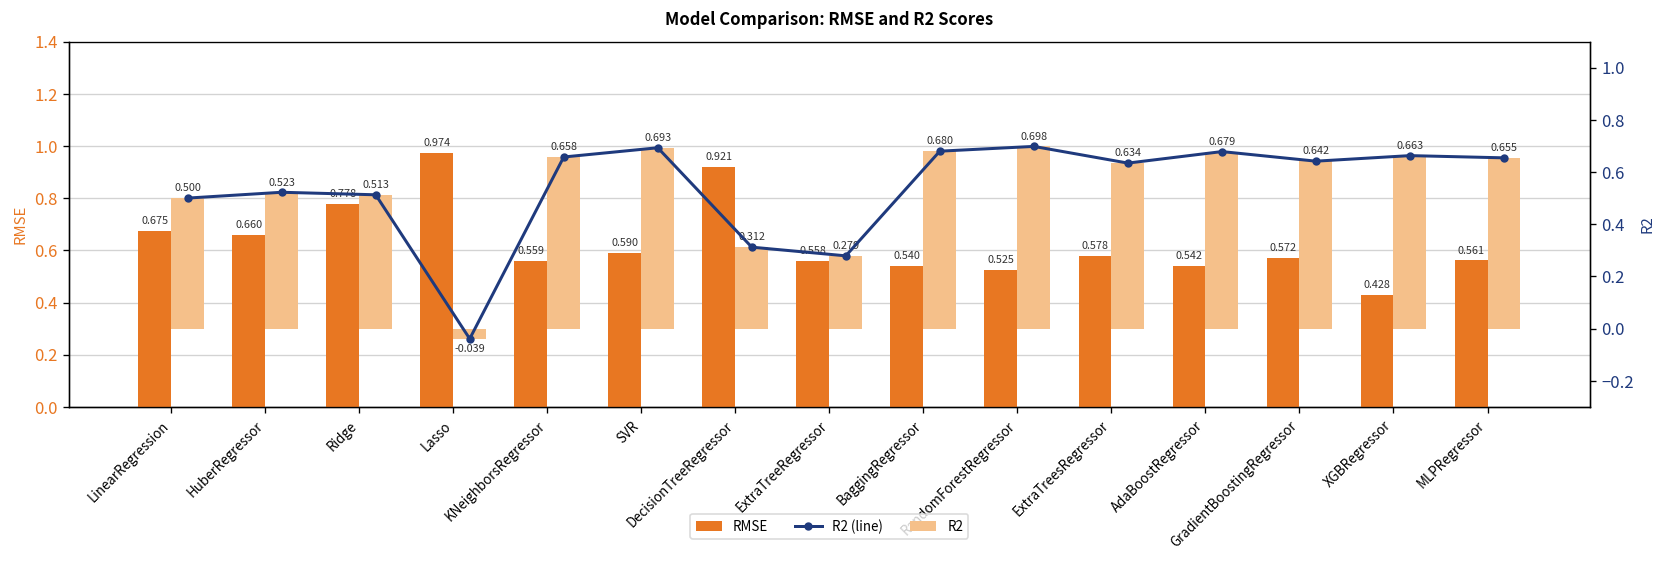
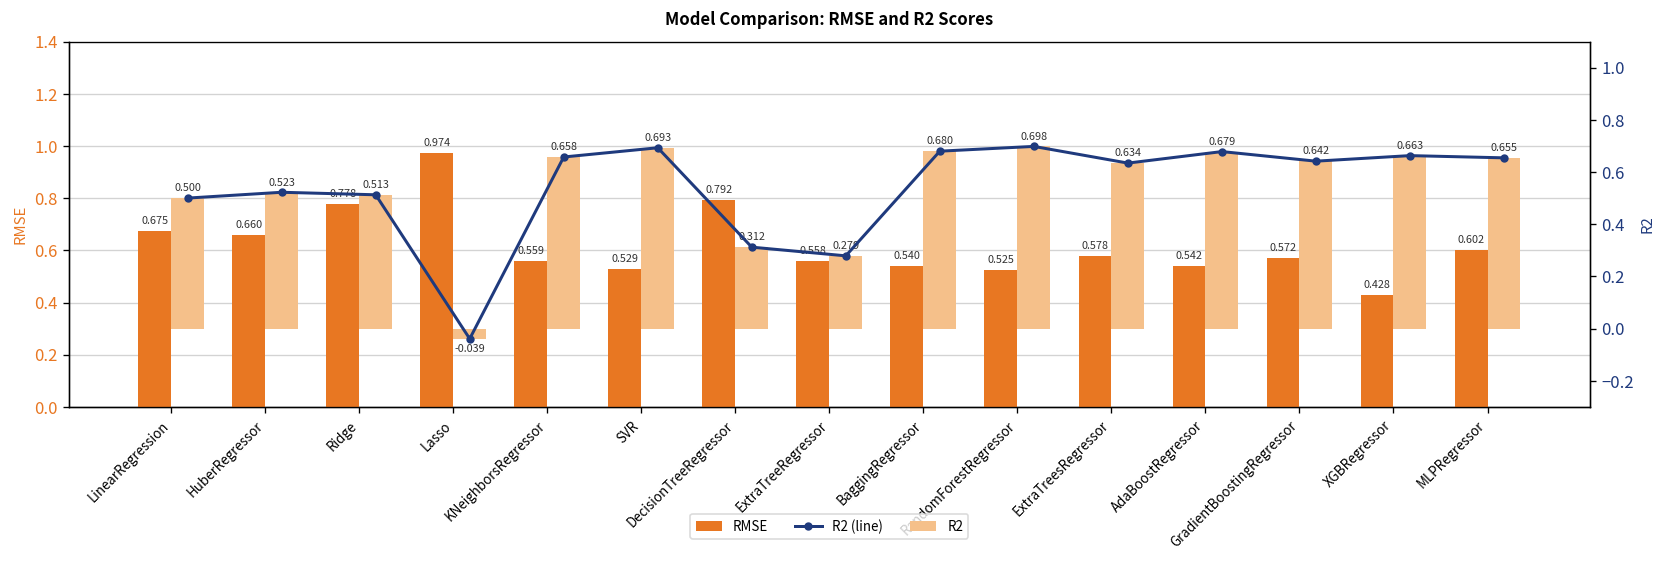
RMSE, SVR: 0.590 -> 0.529
RMSE, DecisionTreeRegressor: 0.921 -> 0.792
RMSE, MLPRegressor: 0.561 -> 0.602
